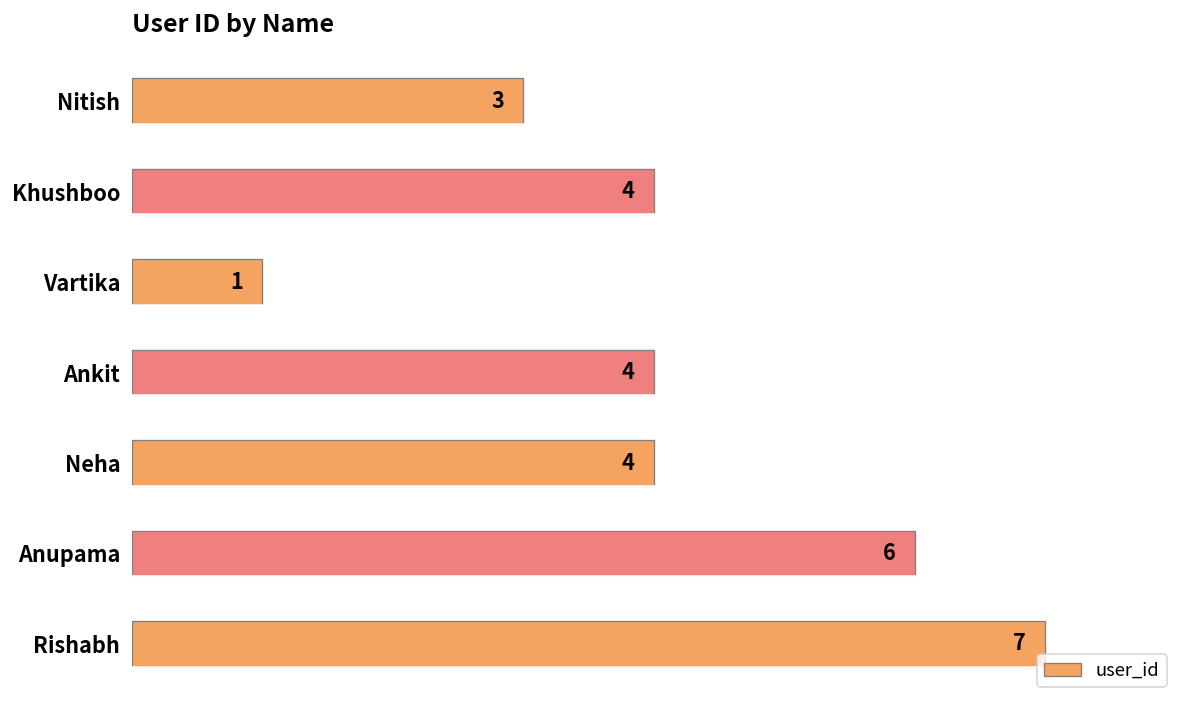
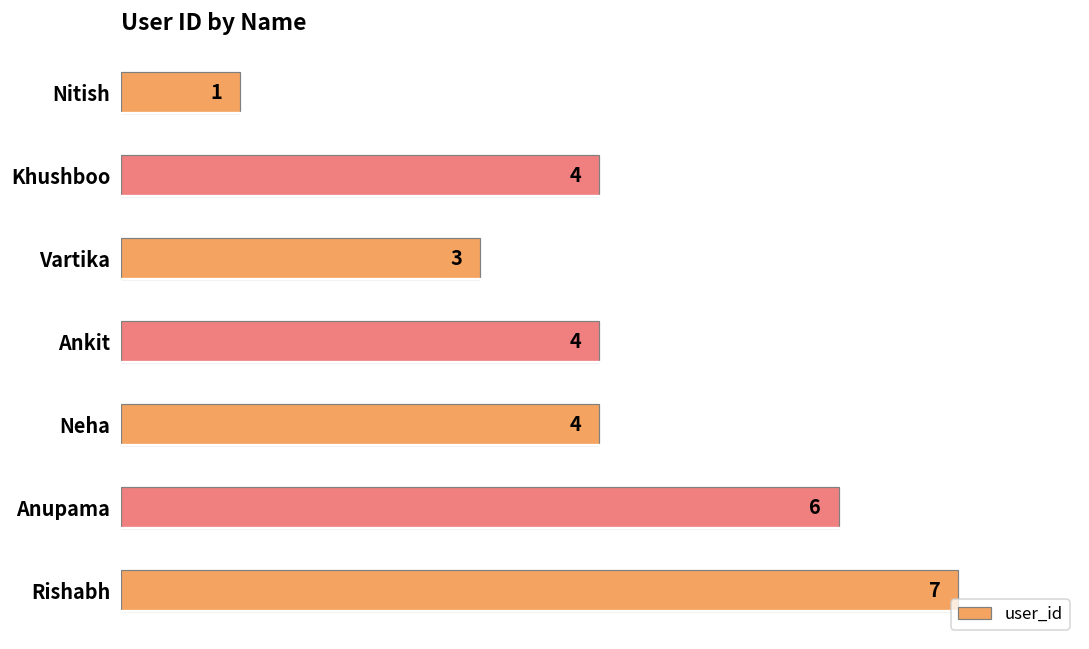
Nitish: 3 -> 1
Vartika: 1 -> 3
